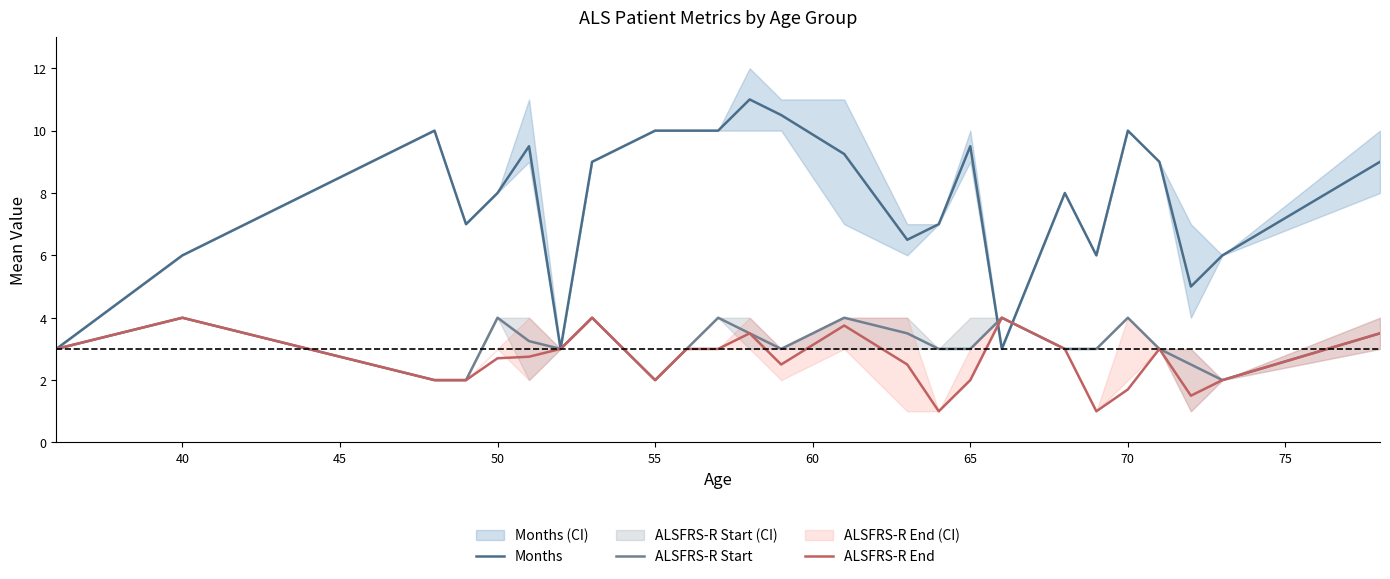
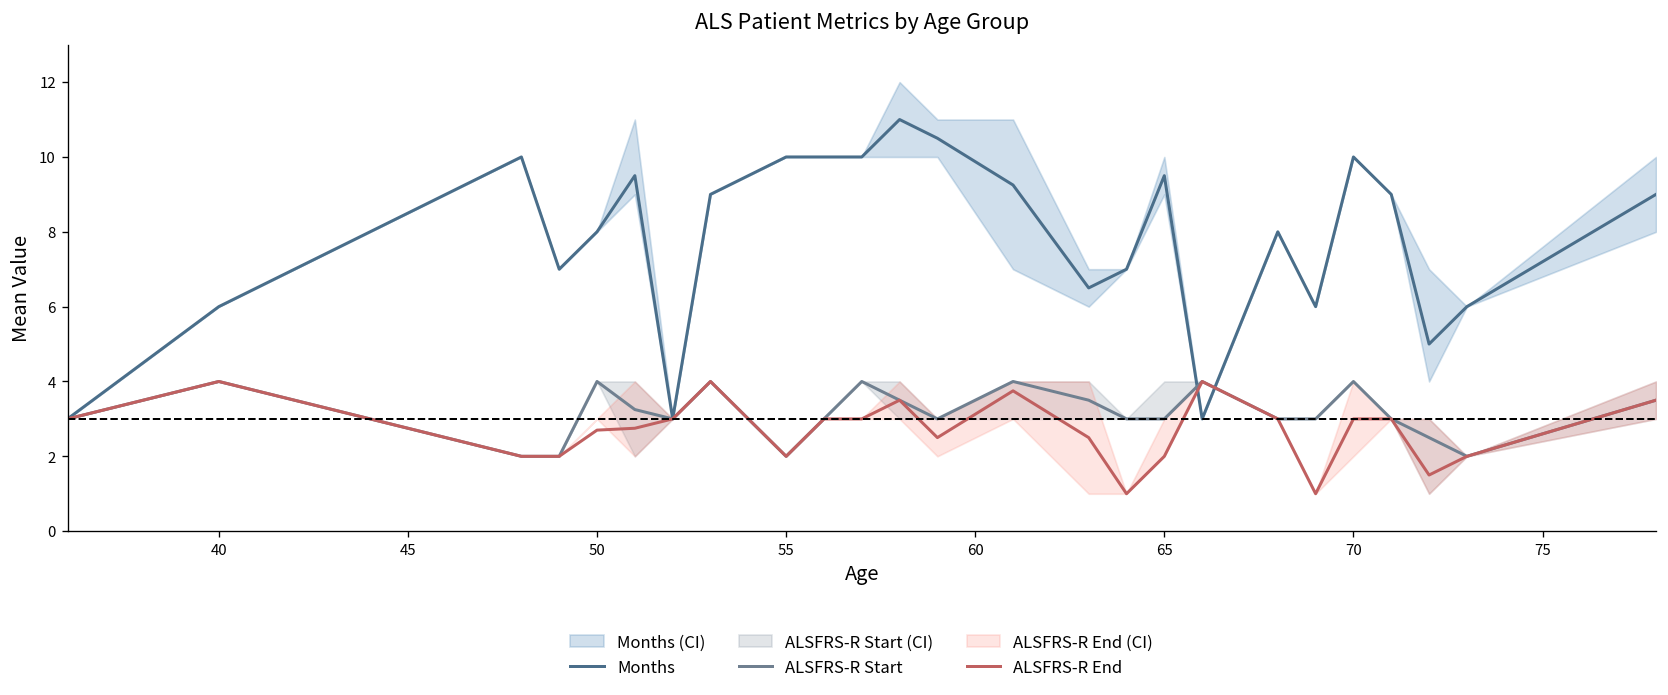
ALSFRS-R End, 70: 1.7 -> 3.0
